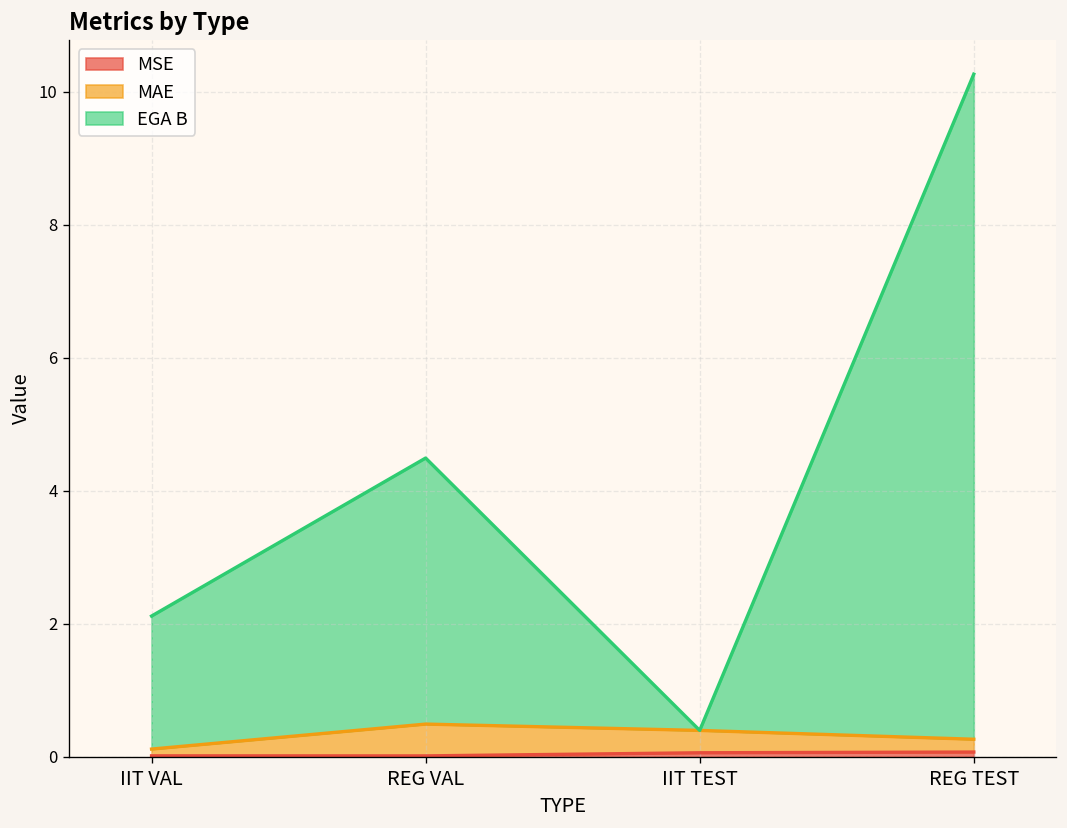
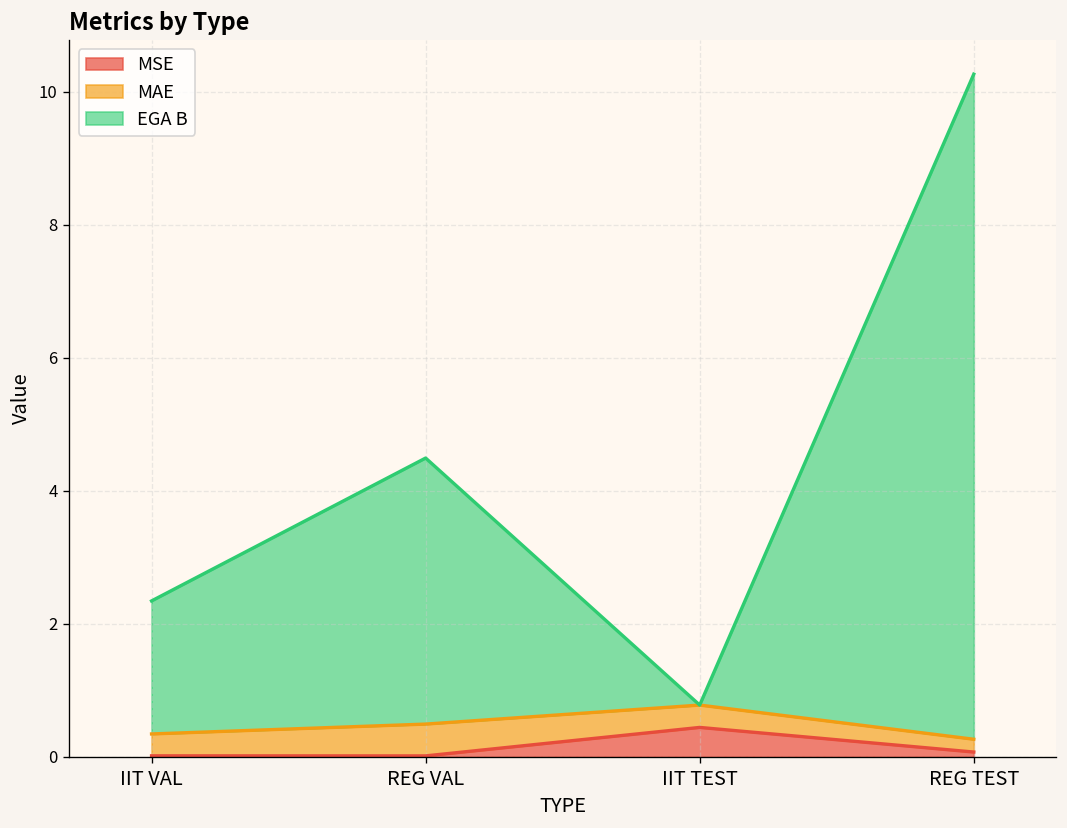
MAE, IIT VAL: 0.1 -> 0.3
MSE, IIT TEST: 0.1 -> 0.4
